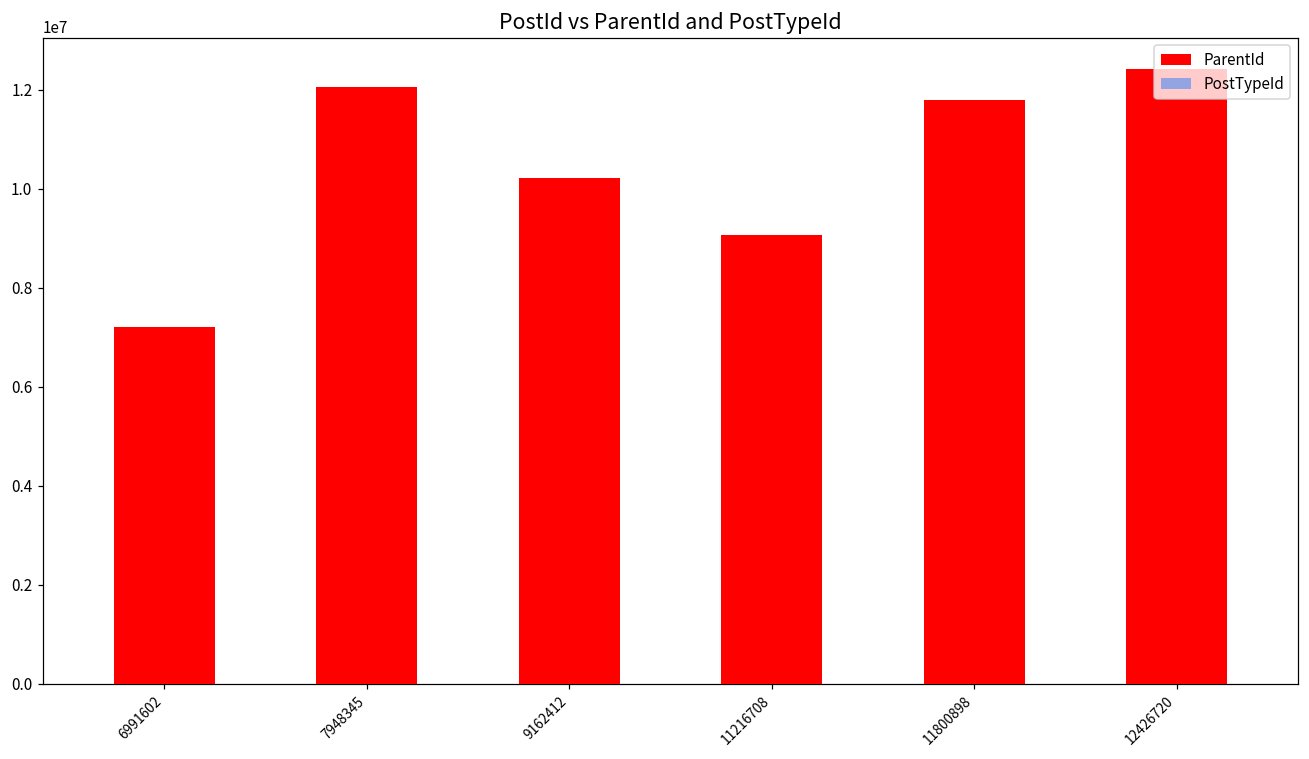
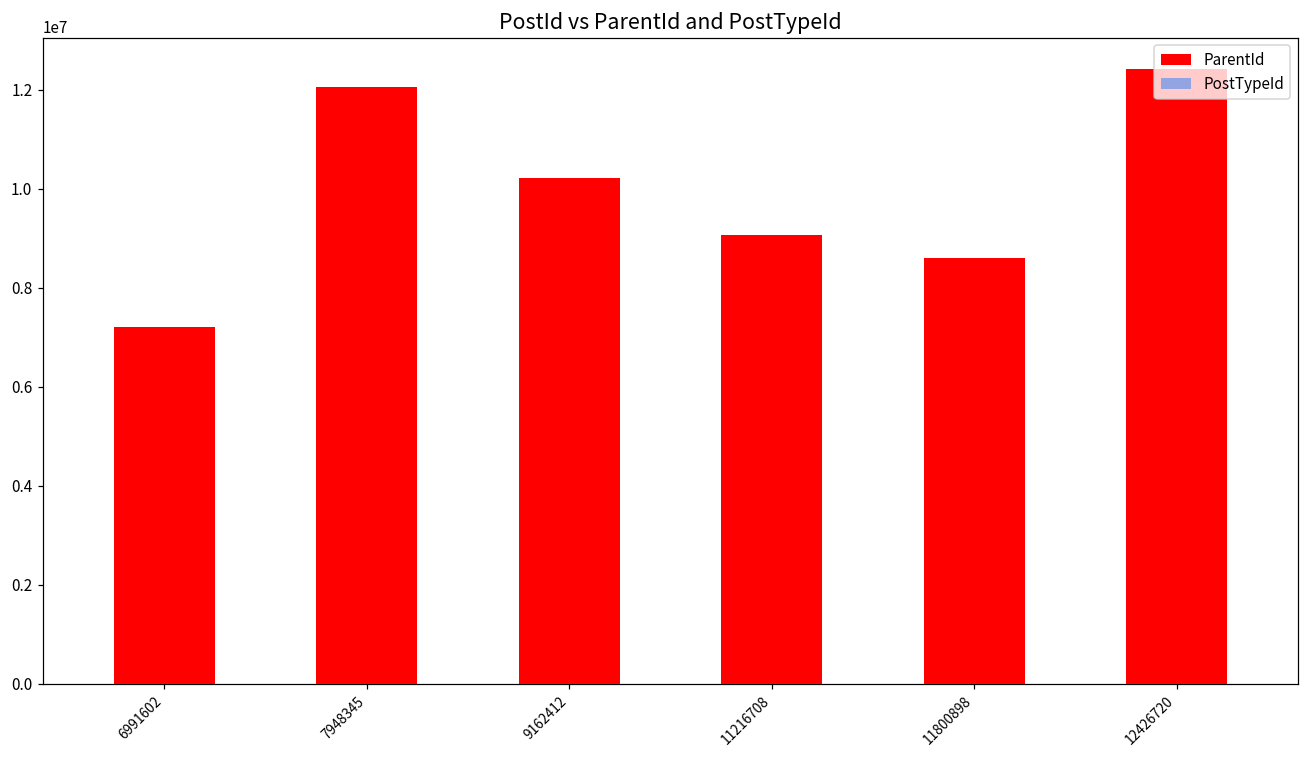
ParentId, 11800898: 11800000 -> 8600000
